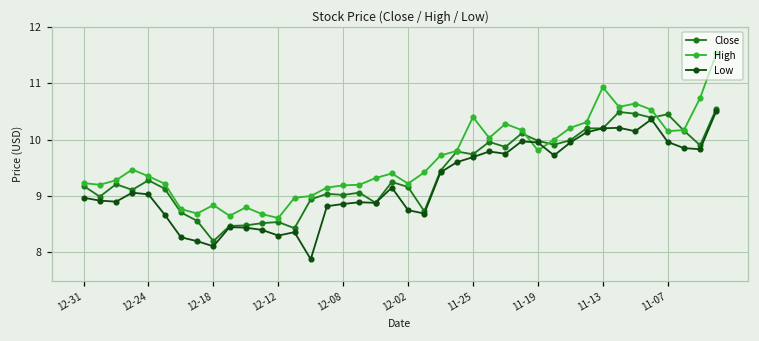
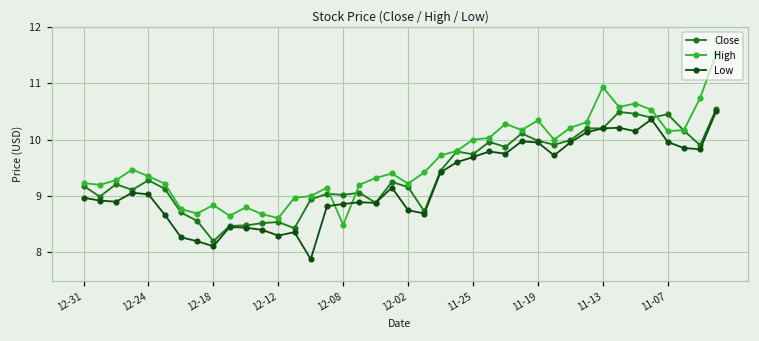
High, 12-08: 9.2 -> 8.5
High, 11-25: 10.4 -> 10.0
High, 11-19: 9.8 -> 10.3
